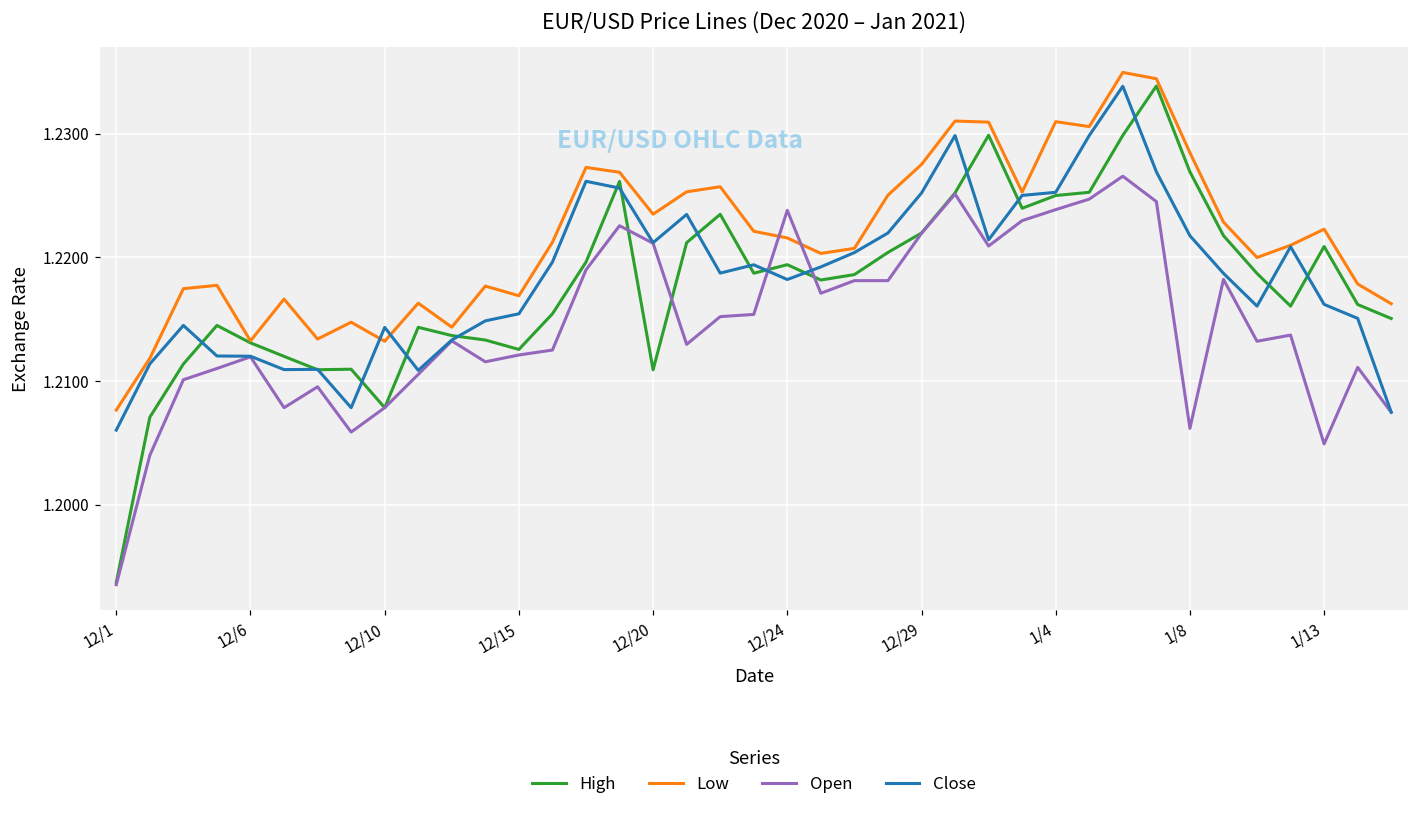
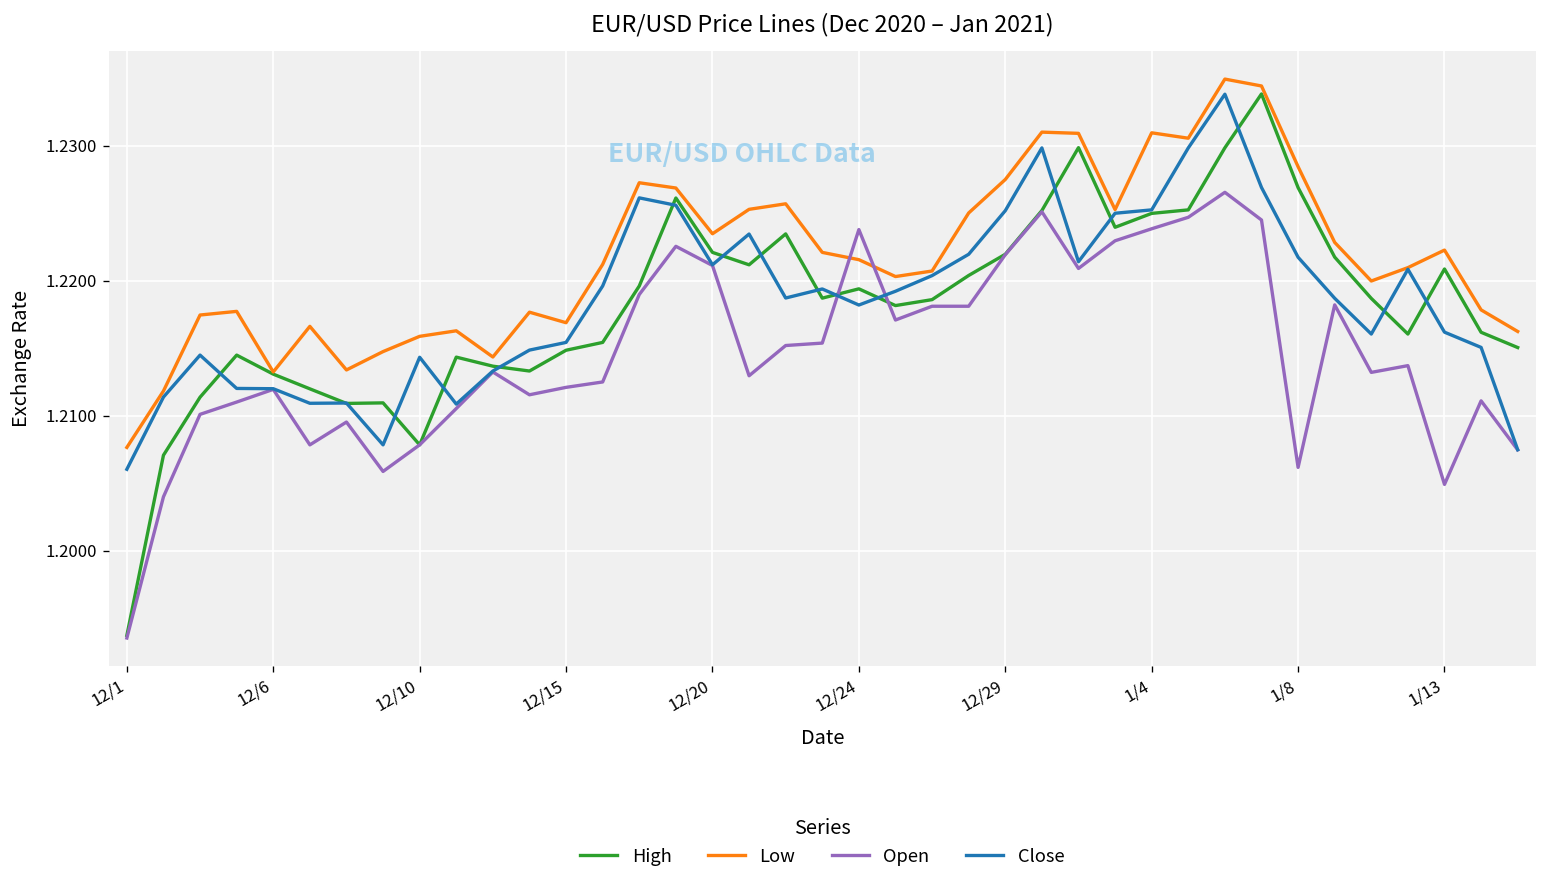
Low, 12/10: 1.2132 -> 1.2159
High, 12/15: 1.2126 -> 1.2149
High, 12/20: 1.2109 -> 1.2221
